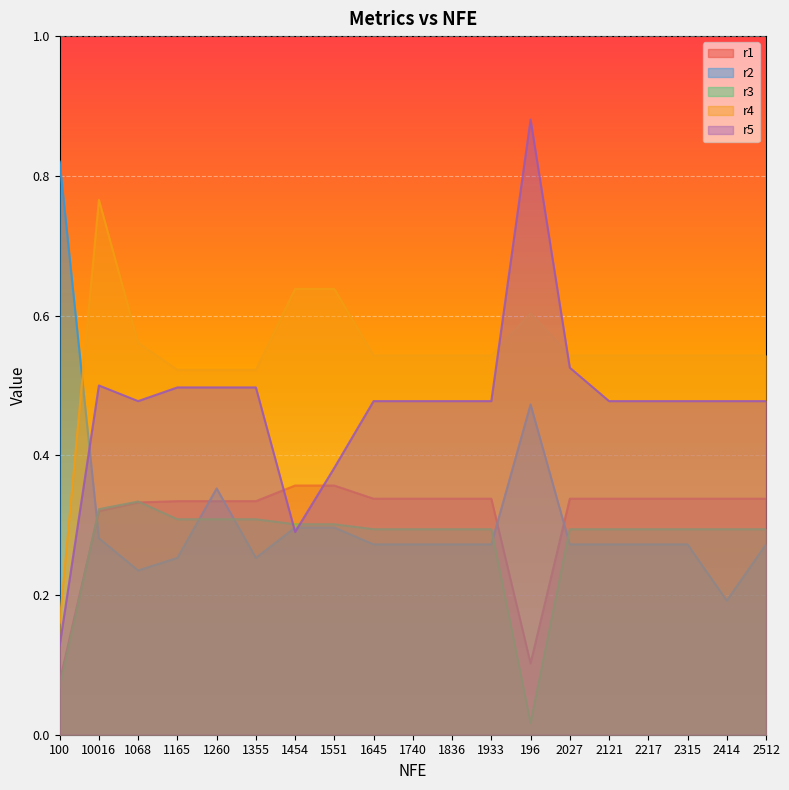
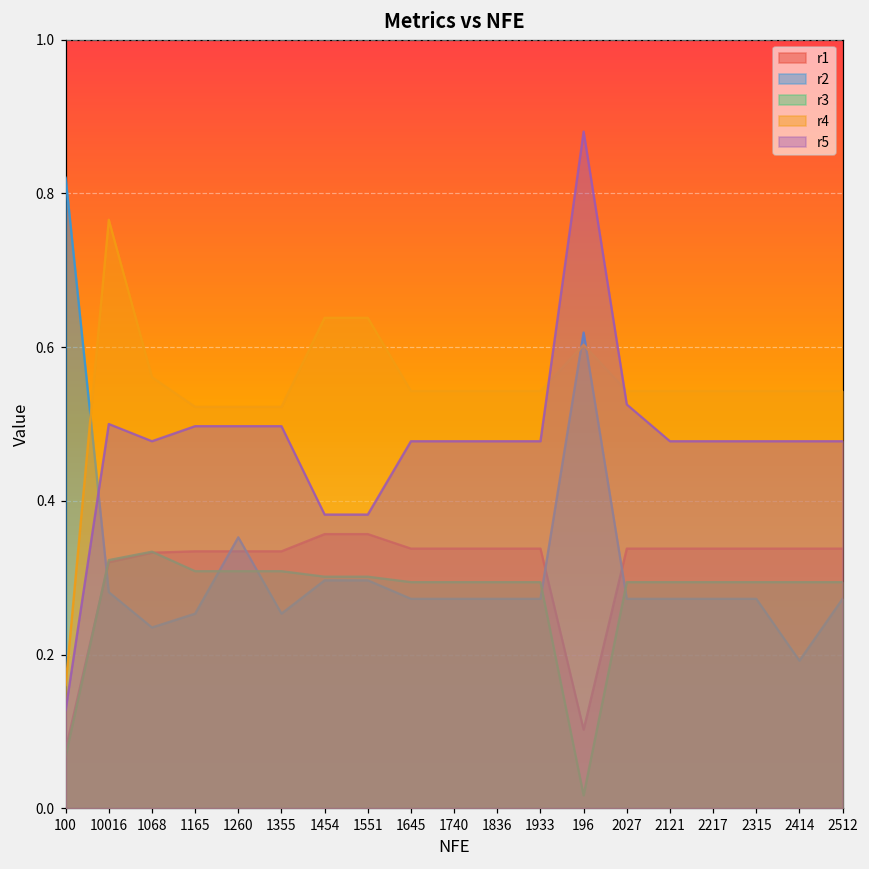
r5, 1454: 0.29 -> 0.38
r2, 196: 0.47 -> 0.62
